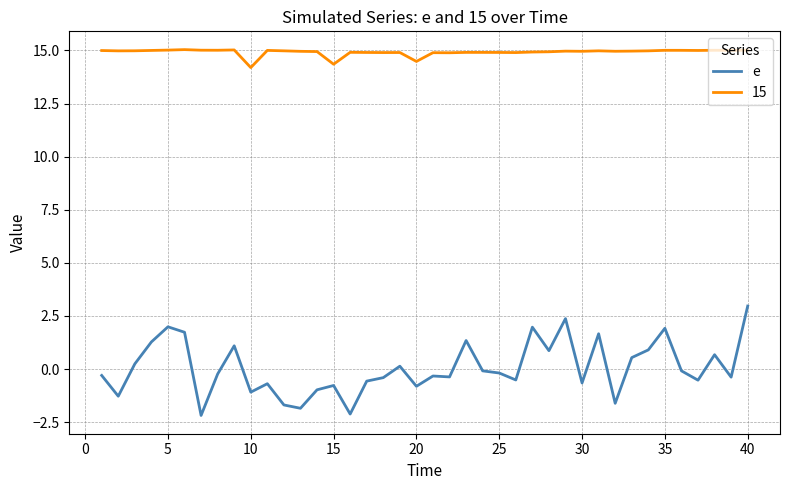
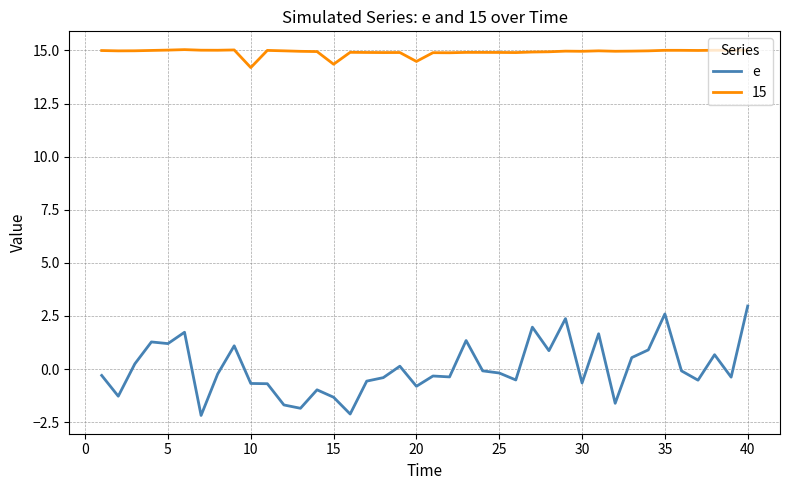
e, 5: 2.0 -> 1.2
e, 10: -1.1 -> -0.7
e, 15: -0.8 -> -1.3
e, 35: 1.9 -> 2.6
